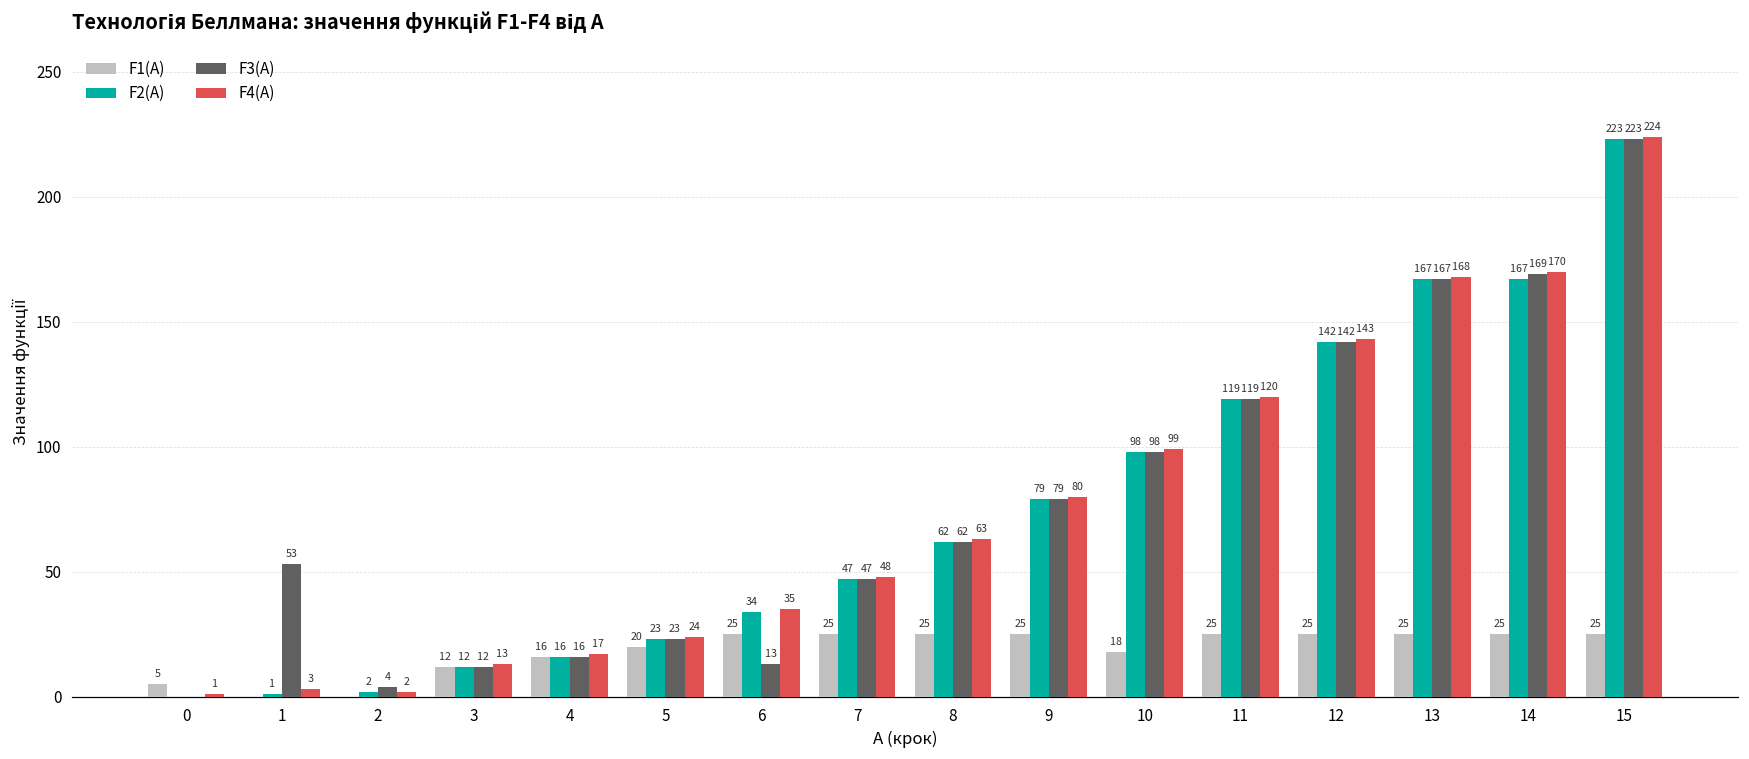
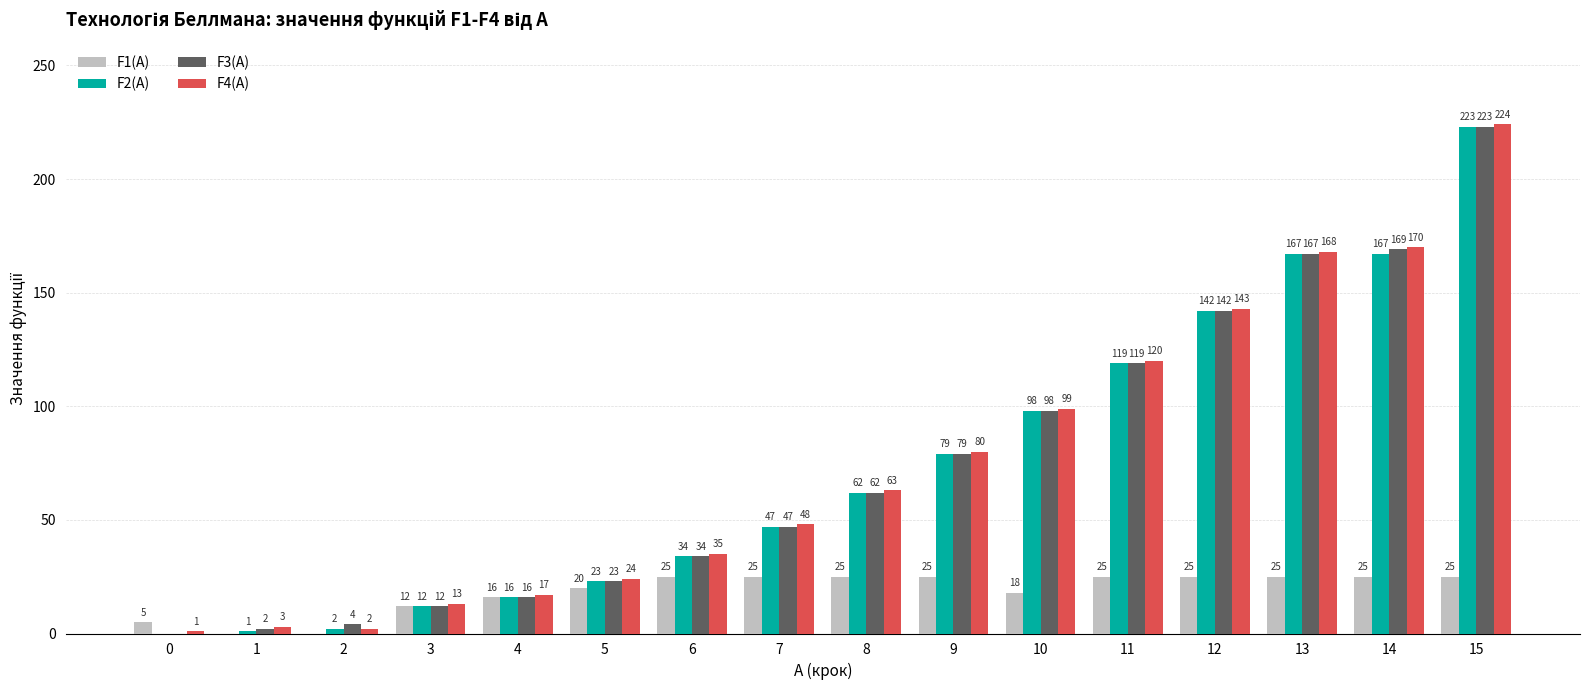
F3(A), 1: 53 -> 2
F3(A), 6: 13 -> 34
